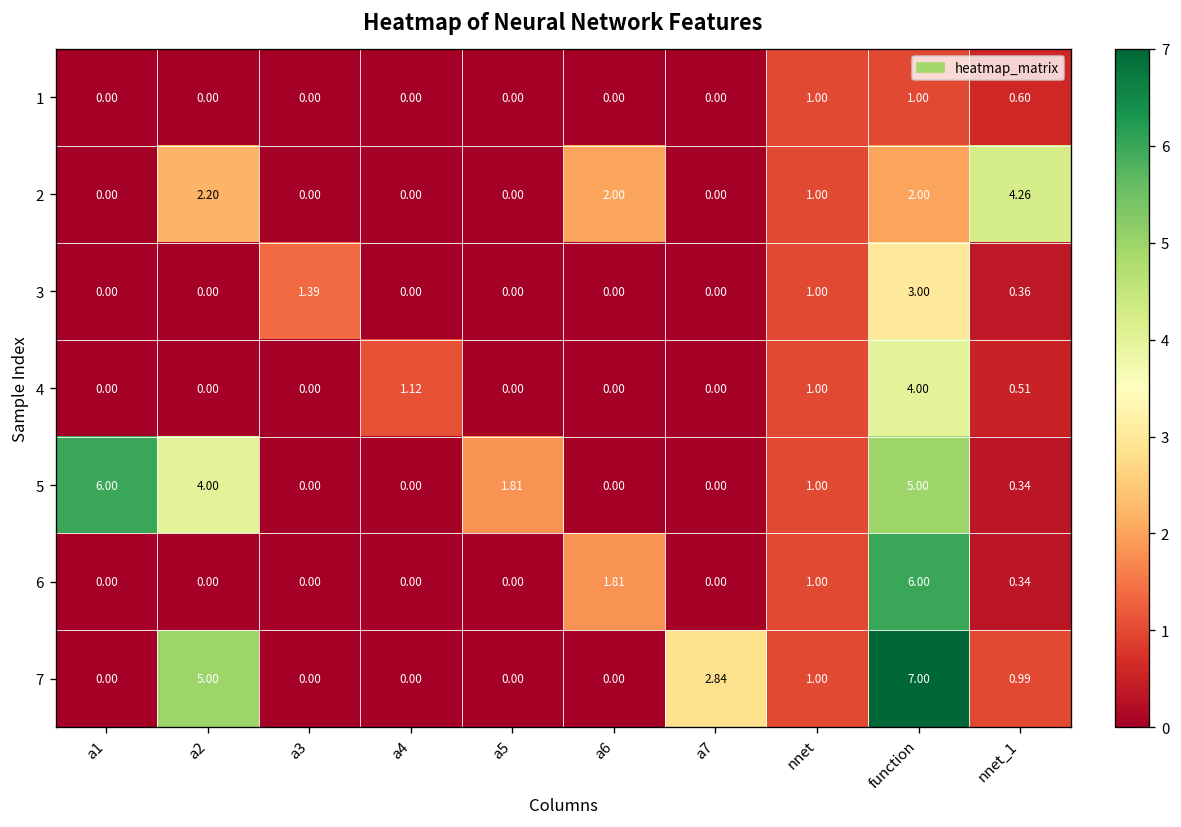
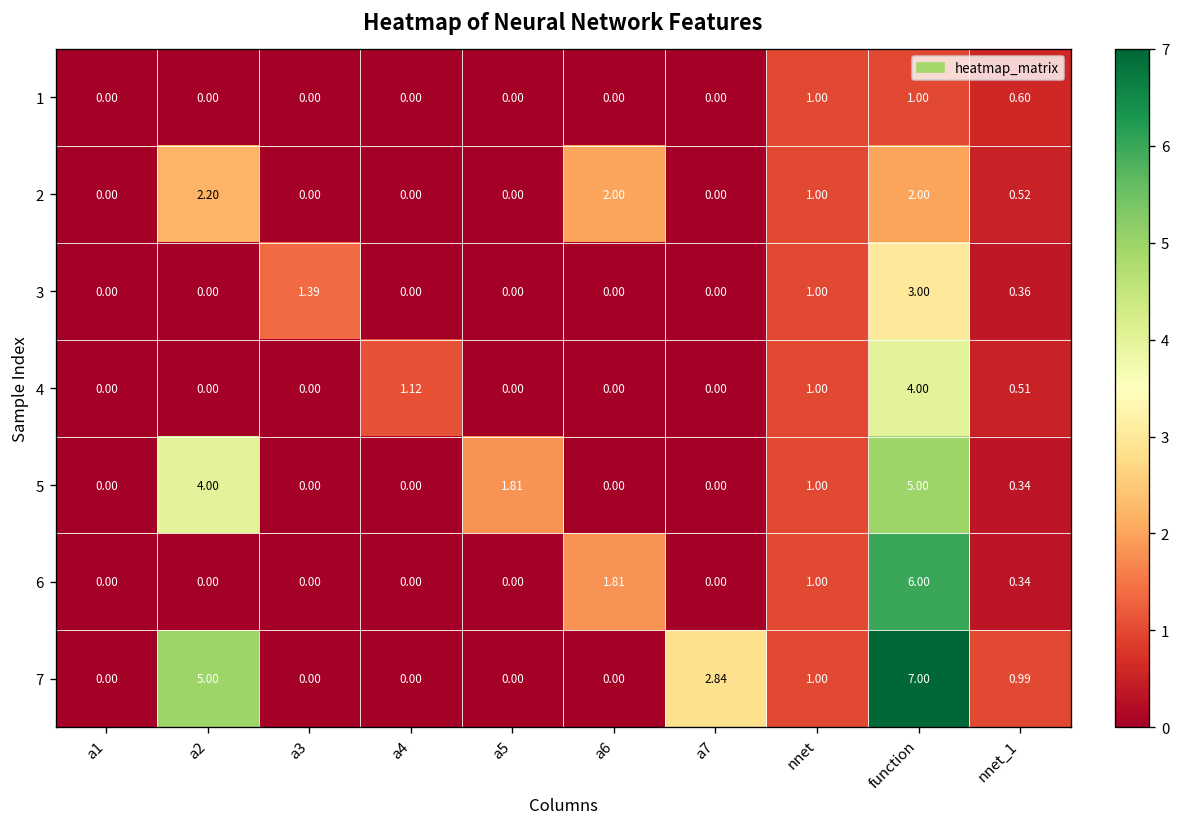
2, nnet_1: 4.26 -> 0.52
5, a1: 6.00 -> 0.00
